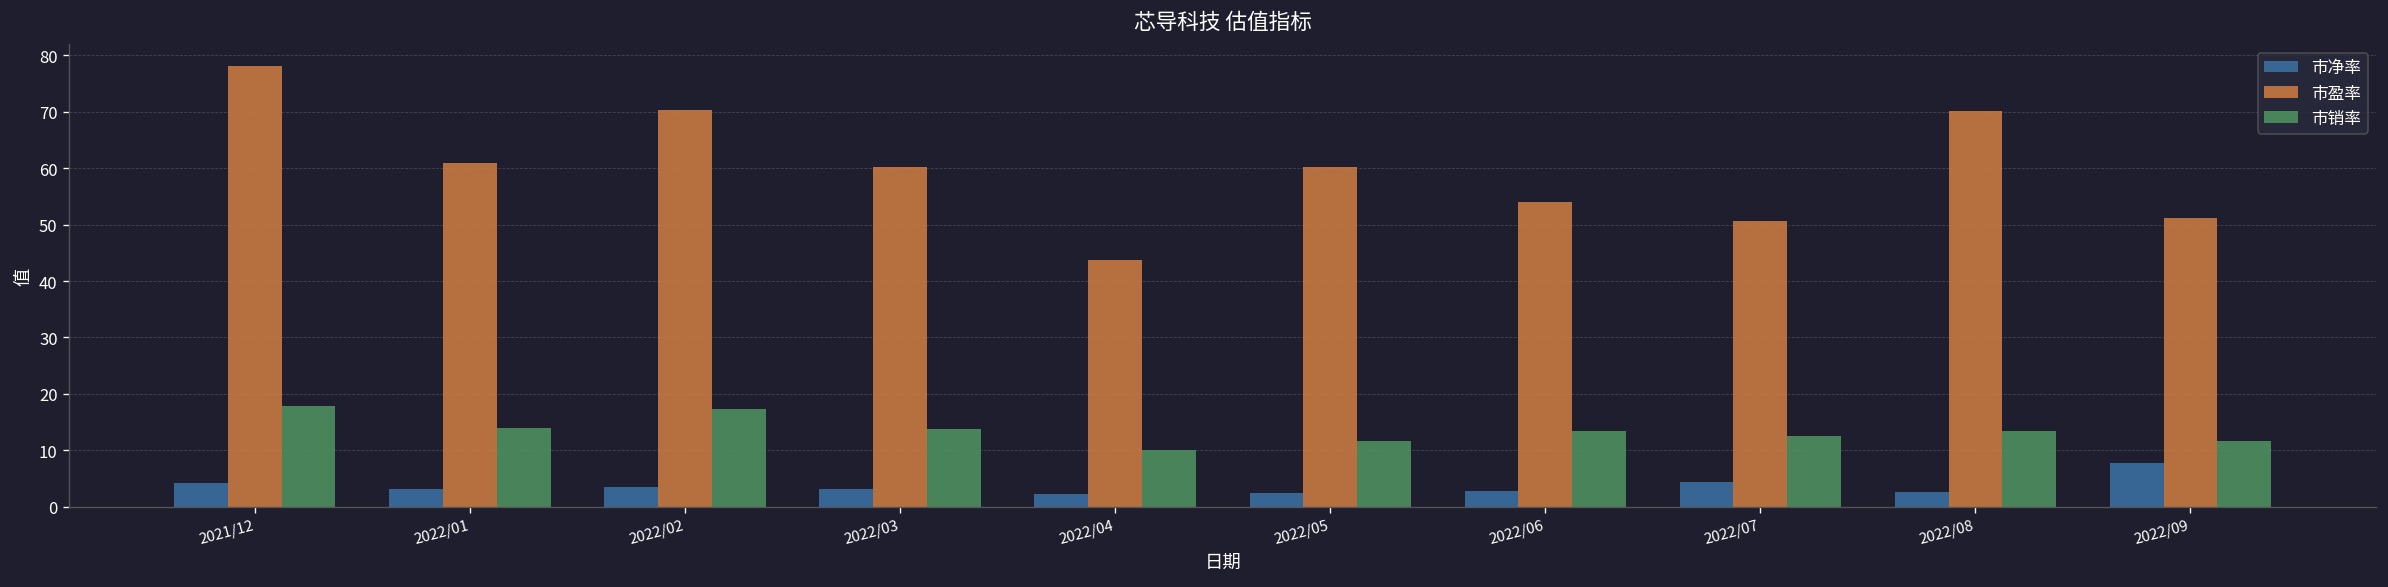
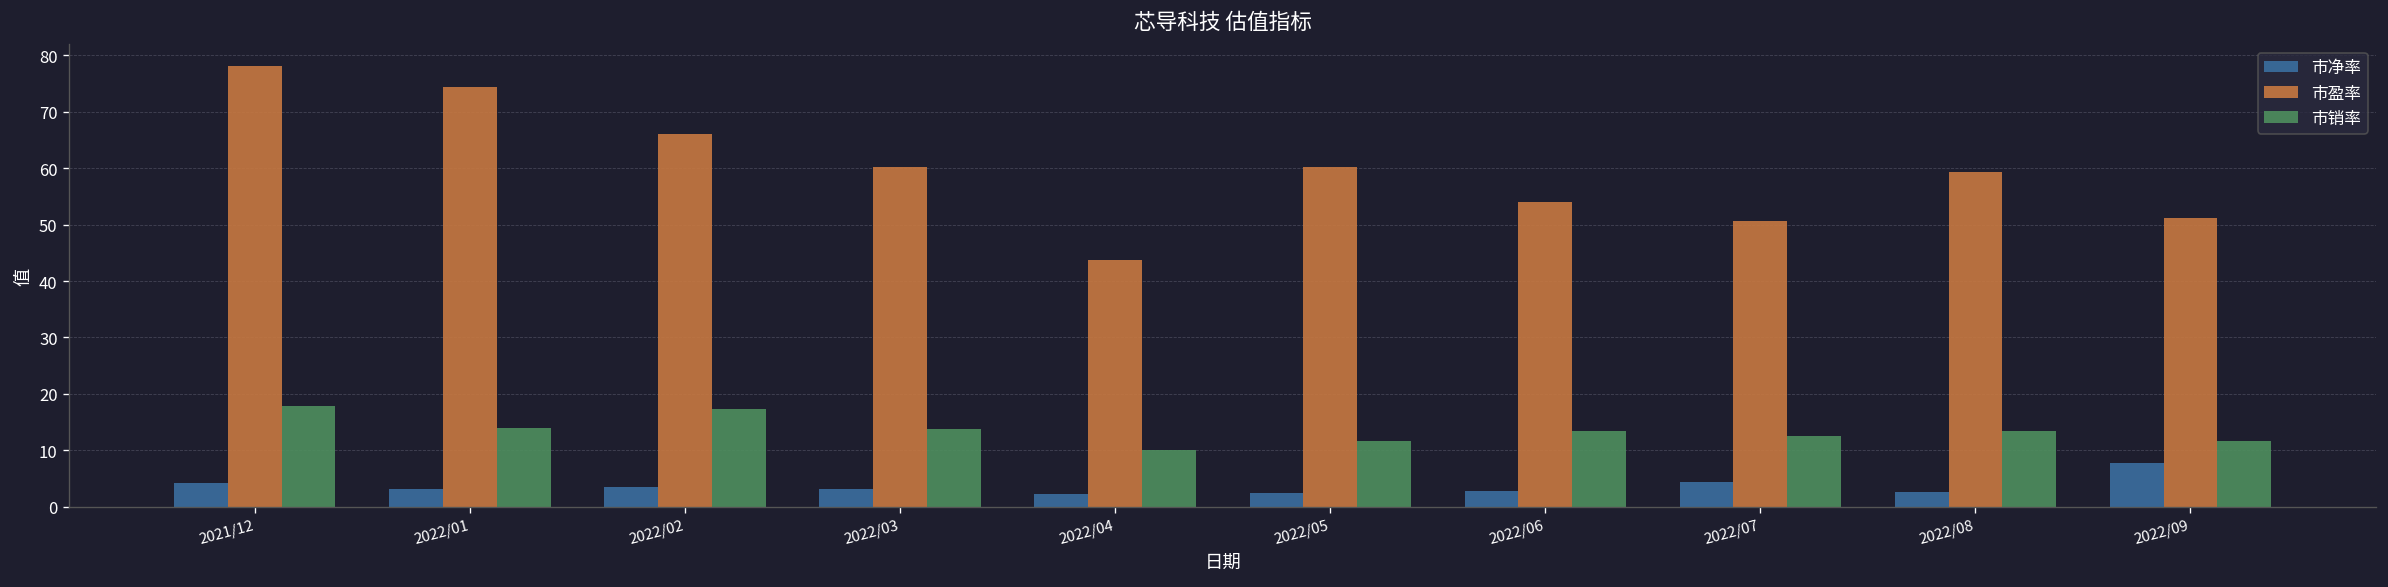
市盈率, 2022/01: 61 -> 74
市盈率, 2022/02: 70 -> 66
市盈率, 2022/08: 70 -> 59
